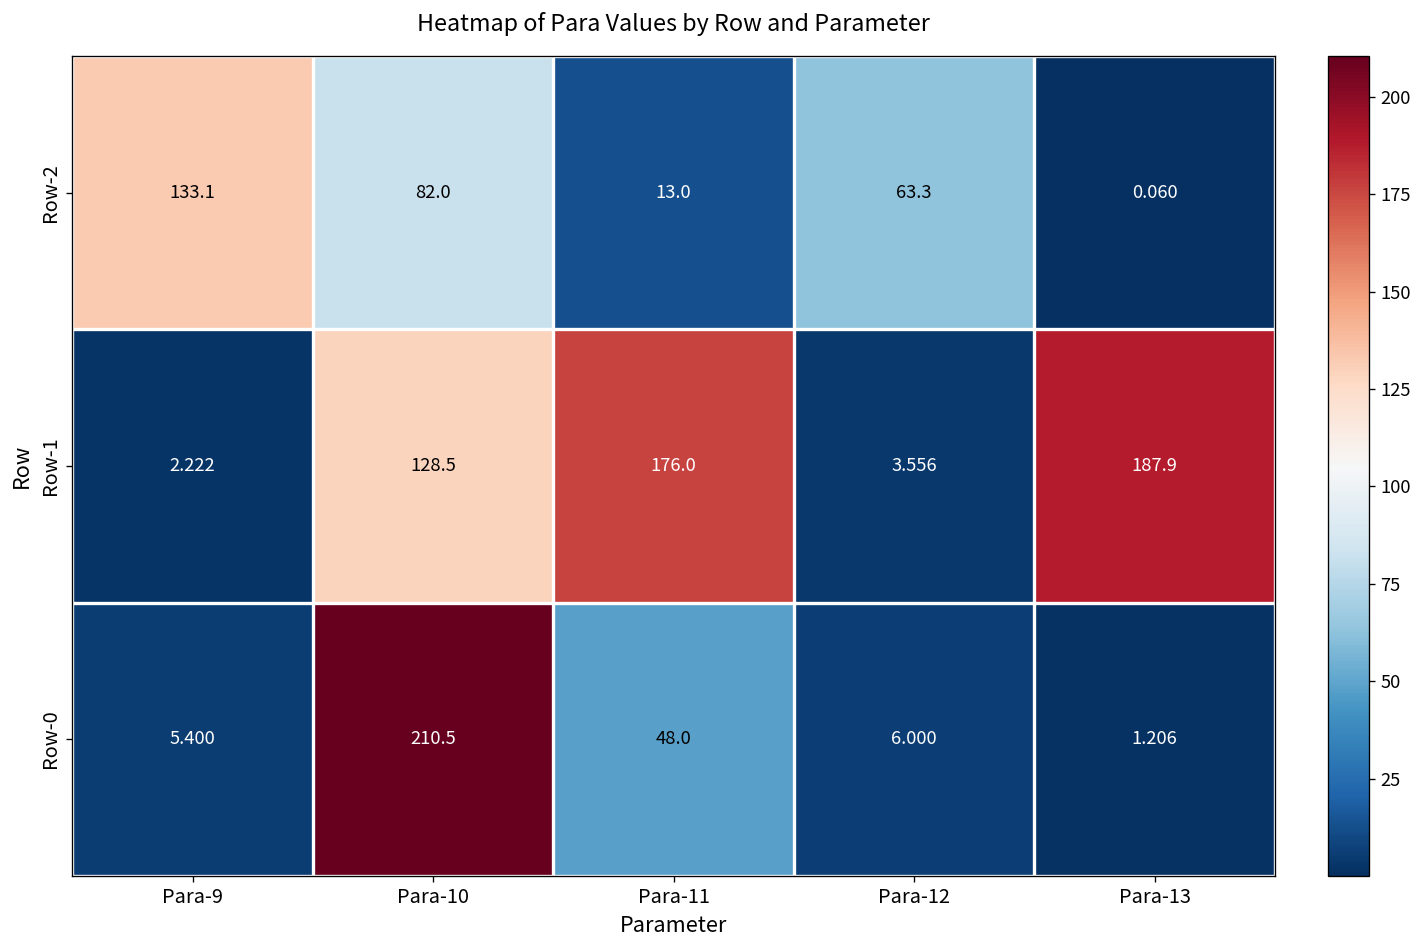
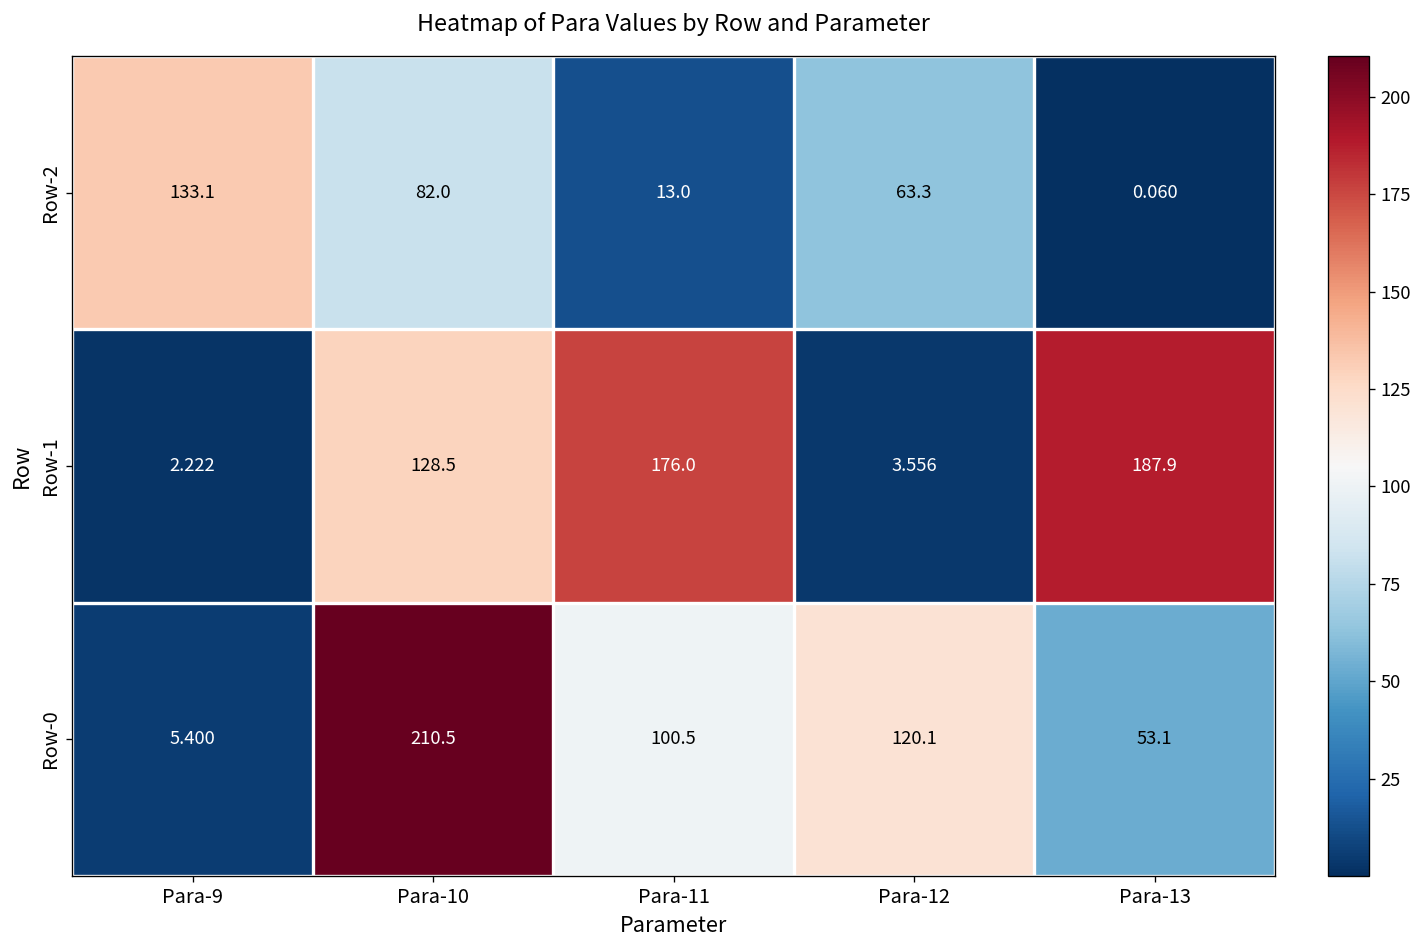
Row-0, Para-11: 48.0 -> 100.5
Row-0, Para-12: 6.000 -> 120.1
Row-0, Para-13: 1.206 -> 53.1
